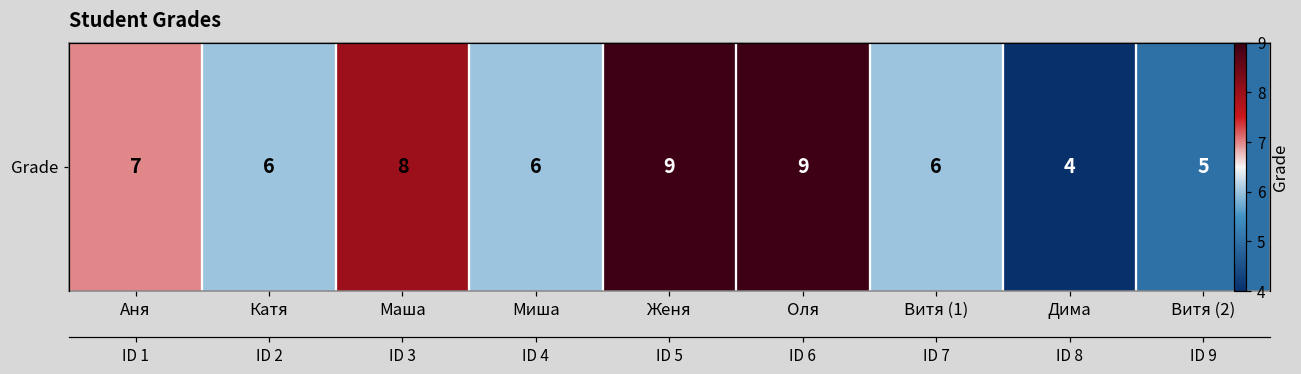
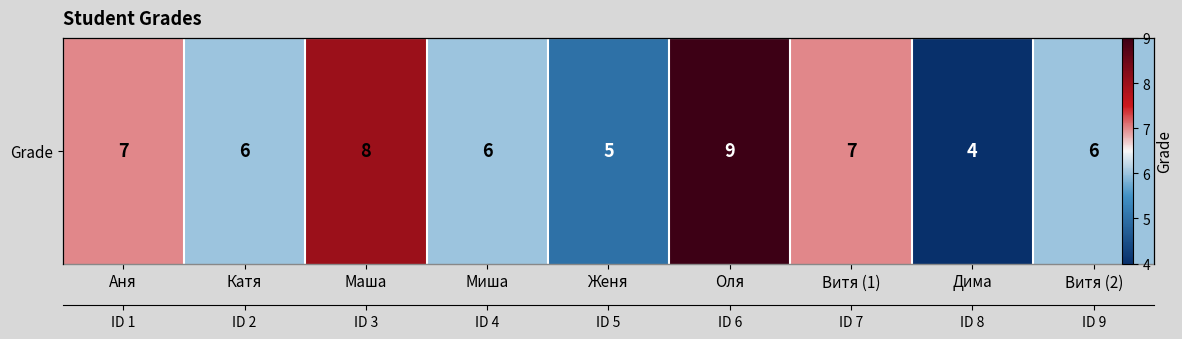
Grade, Женя: 9 -> 5
Grade, Витя (1): 6 -> 7
Grade, Витя (2): 5 -> 6
